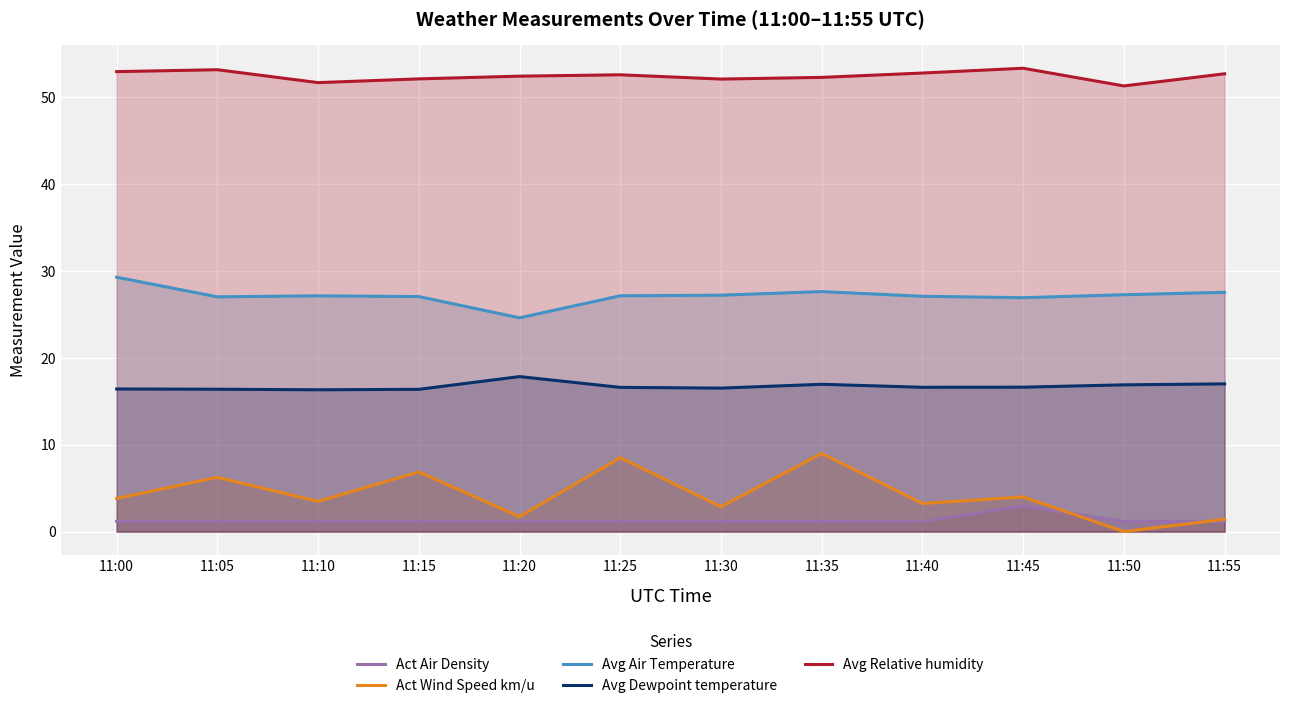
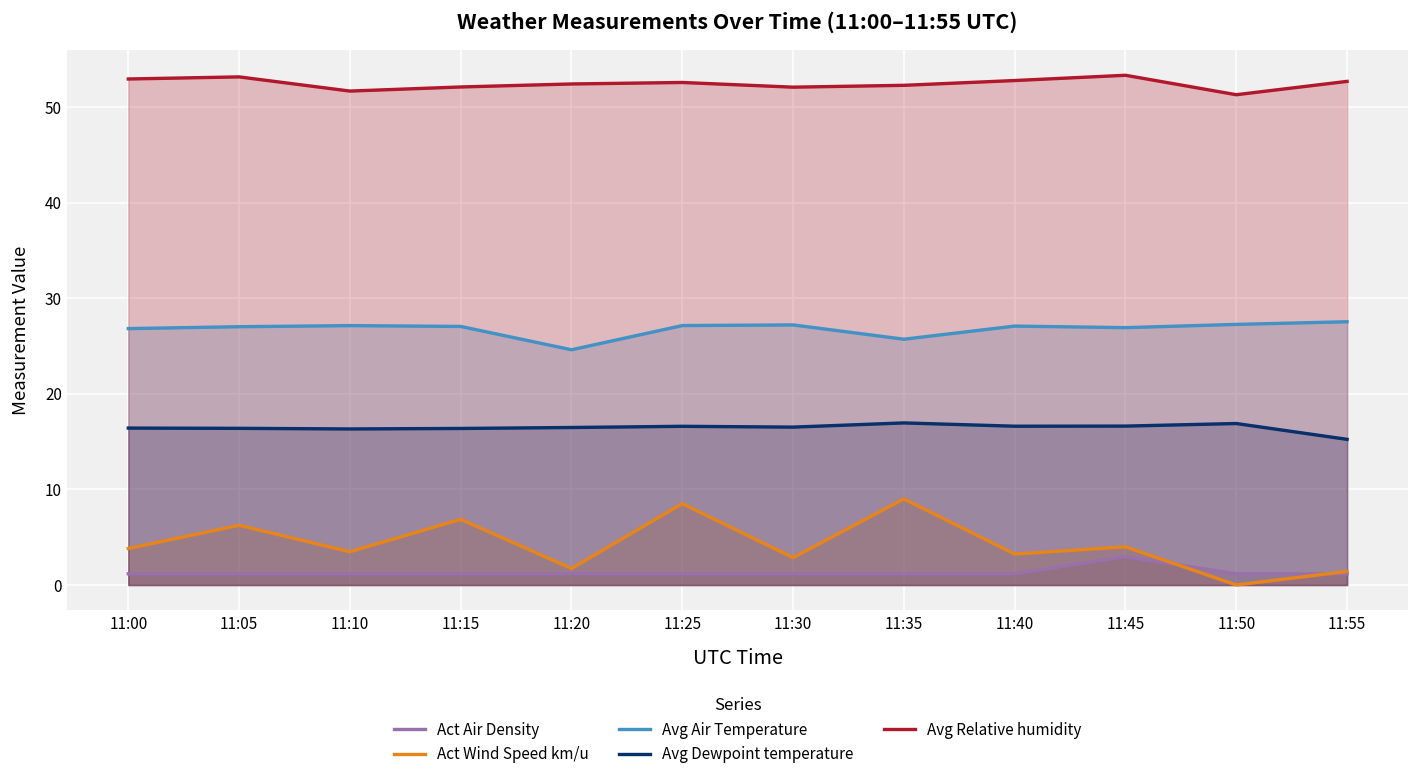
Avg Air Temperature, 11:00: 29 -> 27
Avg Dewpoint temperature, 11:20: 18 -> 16
Avg Air Temperature, 11:35: 28 -> 26
Avg Dewpoint temperature, 11:55: 17 -> 15
